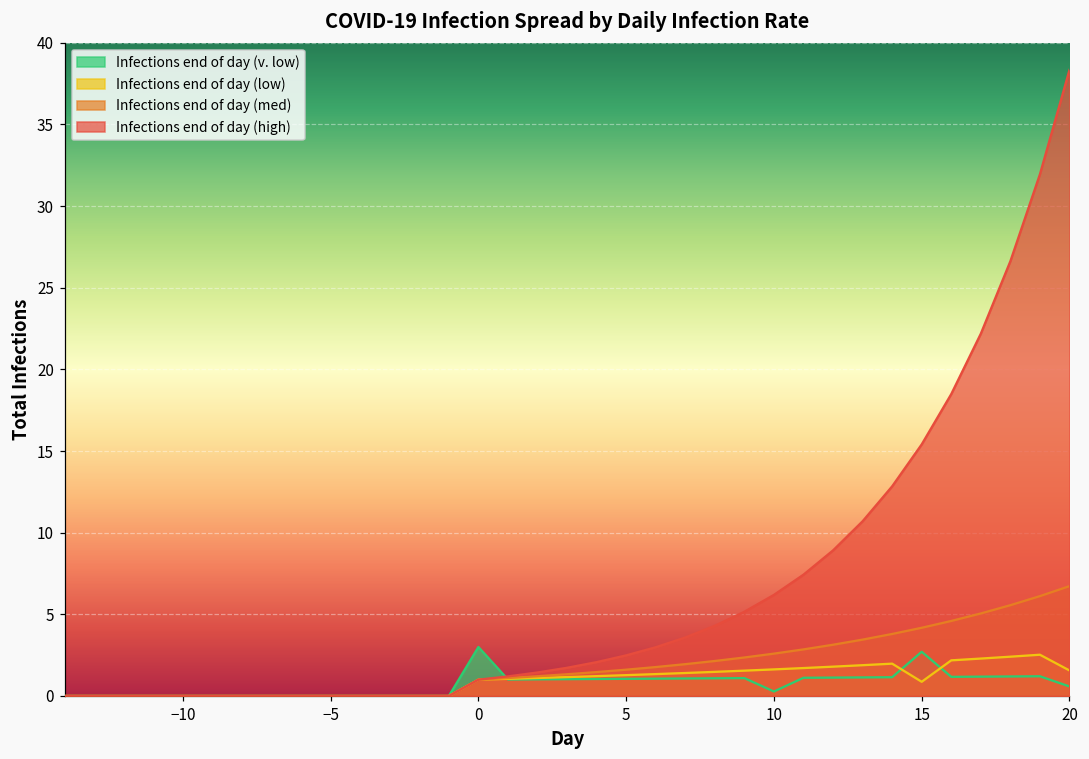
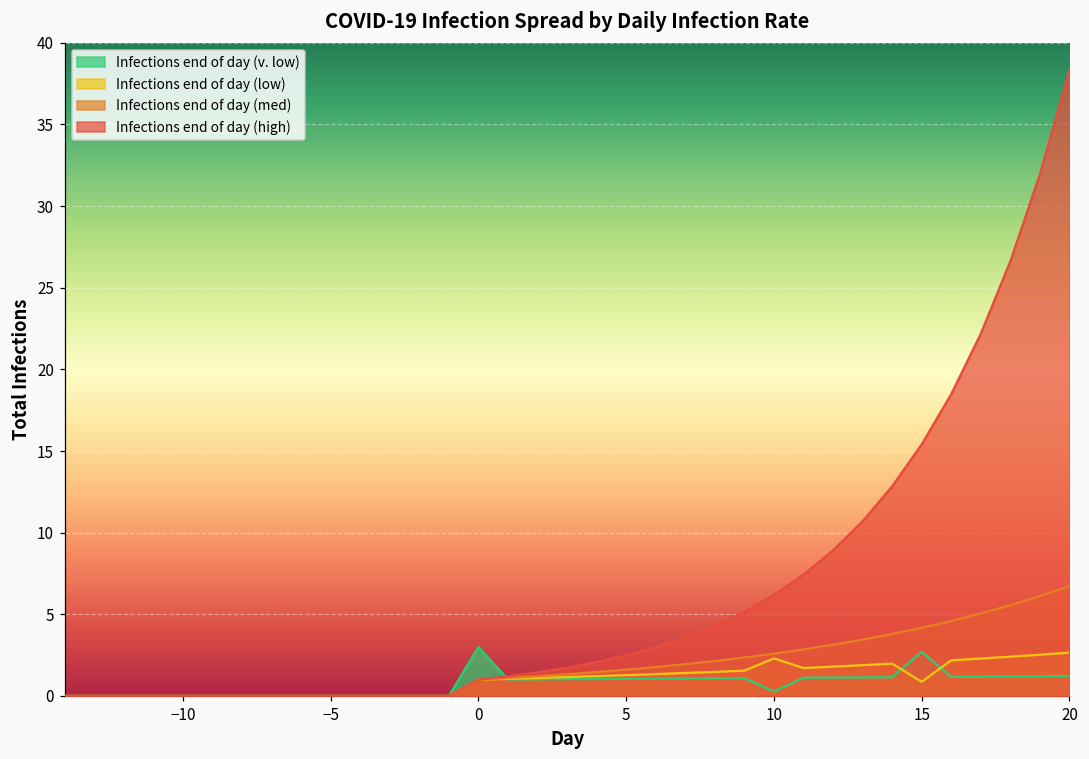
Infections end of day (low), 10: 1.6 -> 2.3
Infections end of day (v. low), 20: 0.6 -> 1.2
Infections end of day (low), 20: 1.6 -> 2.7
